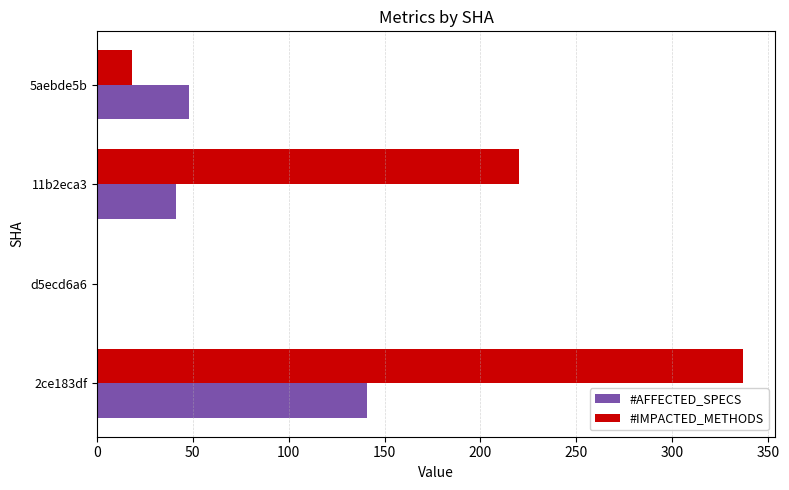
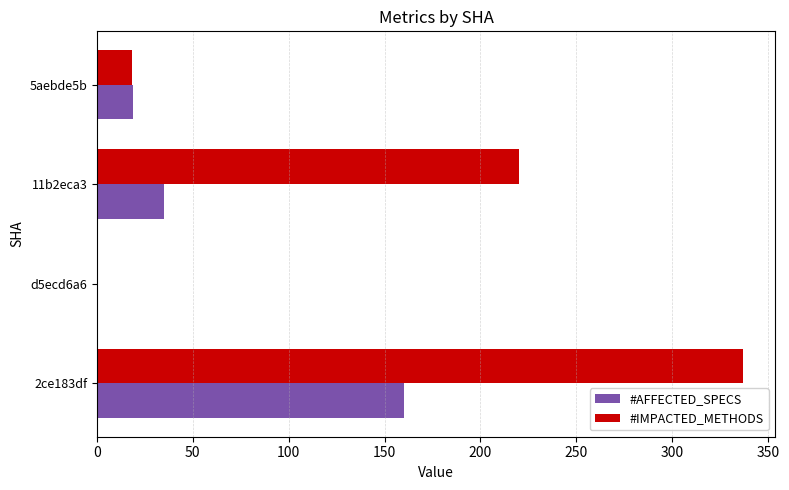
#AFFECTED_SPECS, 5aebde5b: 48 -> 19
#AFFECTED_SPECS, 11b2eca3: 41 -> 35
#AFFECTED_SPECS, 2ce183df: 141 -> 160
